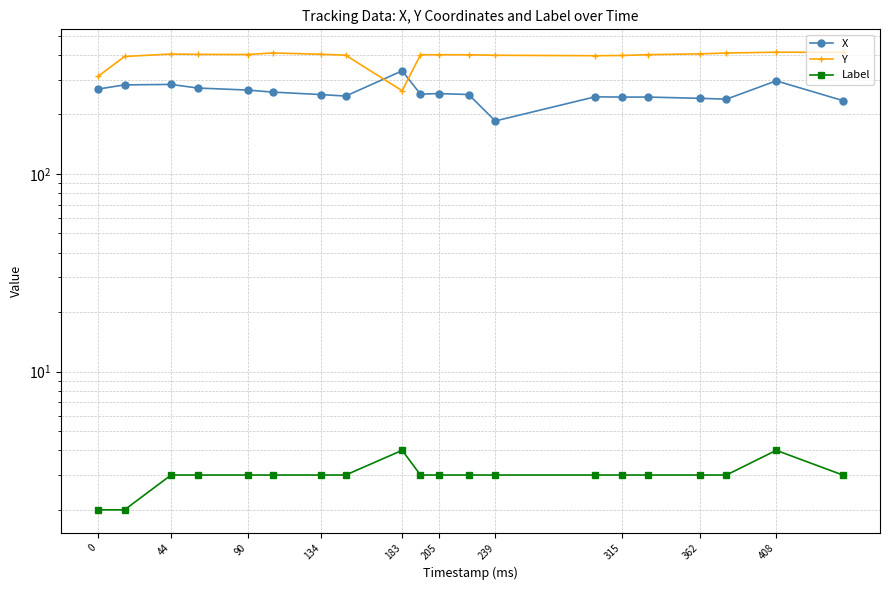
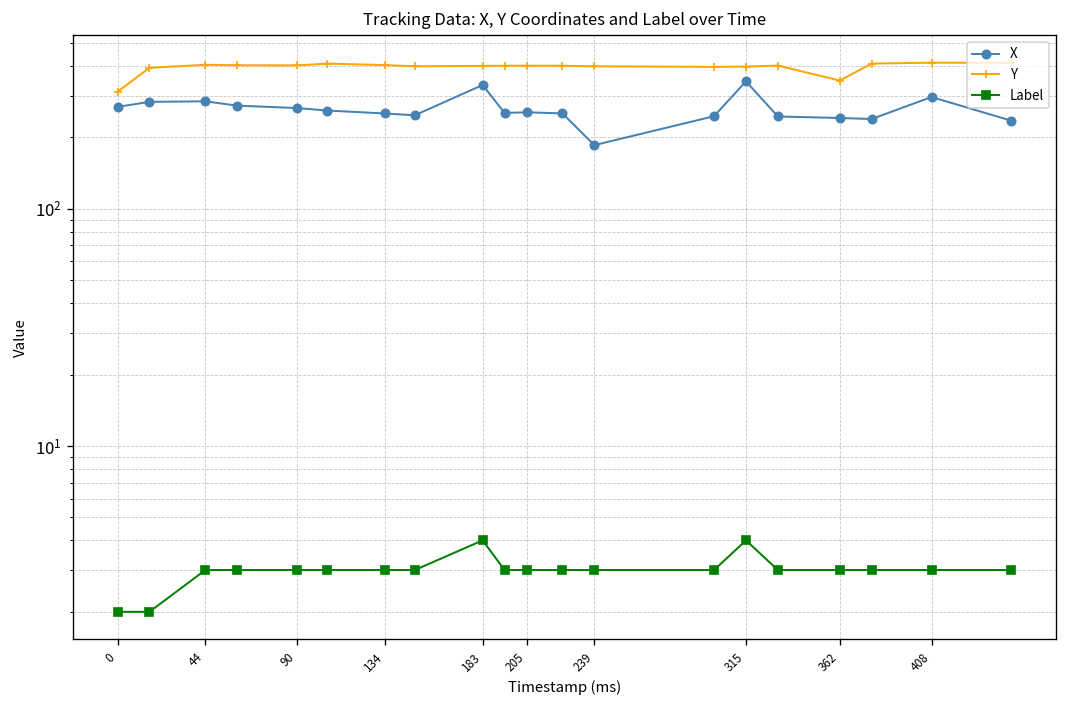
Y, 183: 260 -> 400
X, 315: 240 -> 340
Label, 315: 3 -> 4
Y, 362: 400 -> 350
Label, 408: 4 -> 3
